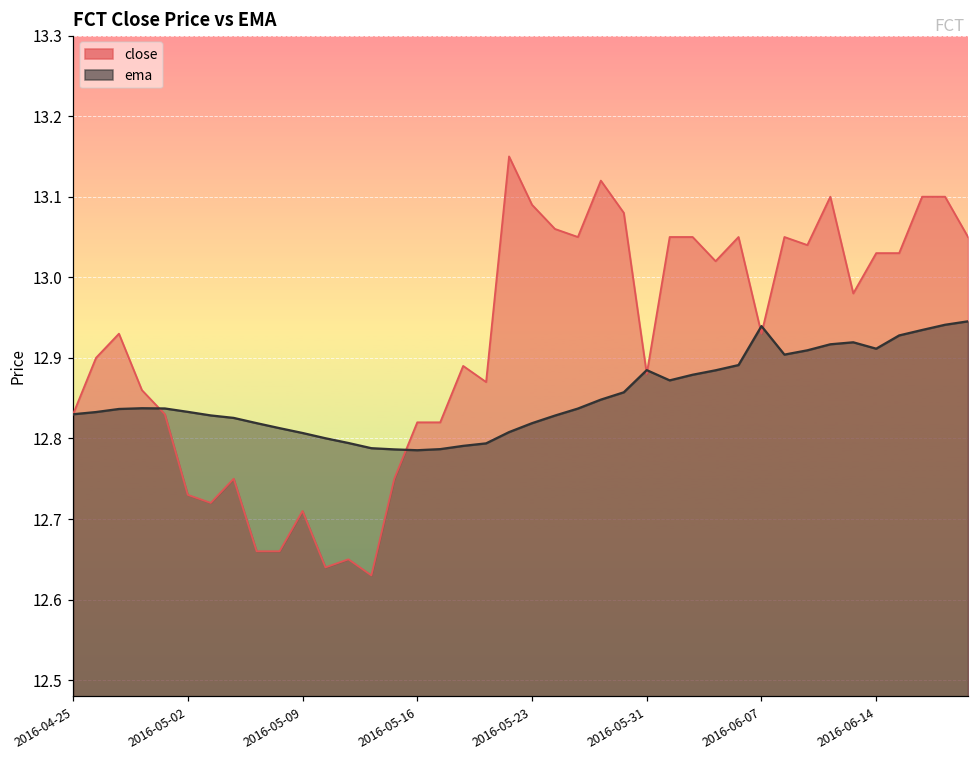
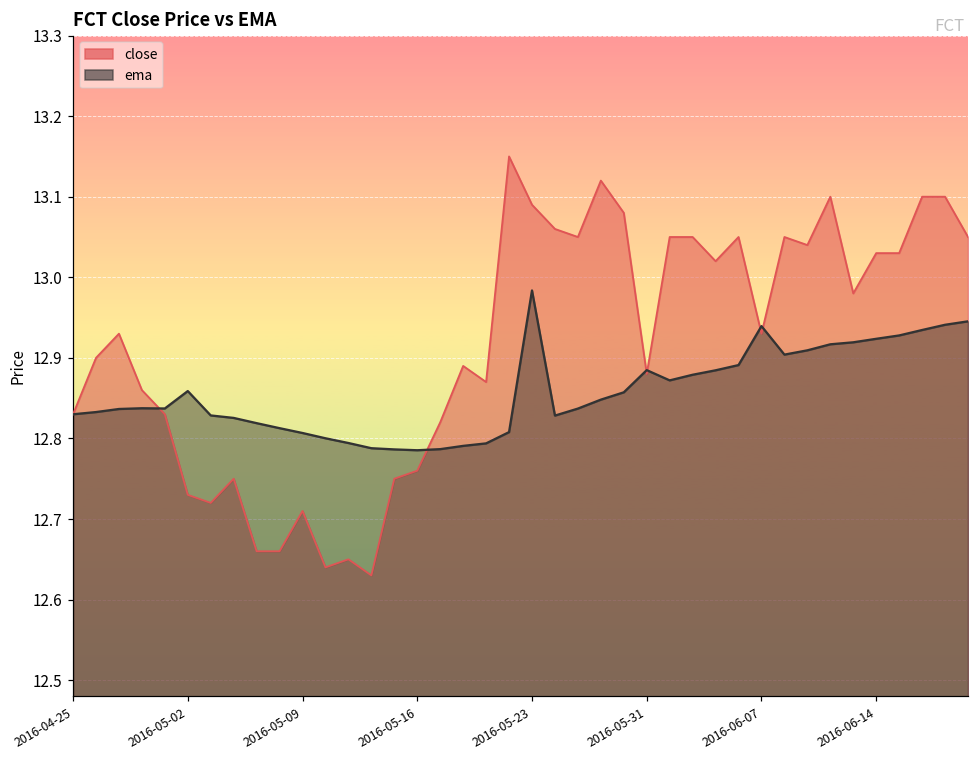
ema, 2016-05-02: 12.83 -> 12.86
close, 2016-05-16: 12.82 -> 12.76
ema, 2016-05-23: 12.82 -> 12.98
ema, 2016-06-14: 12.91 -> 12.92
